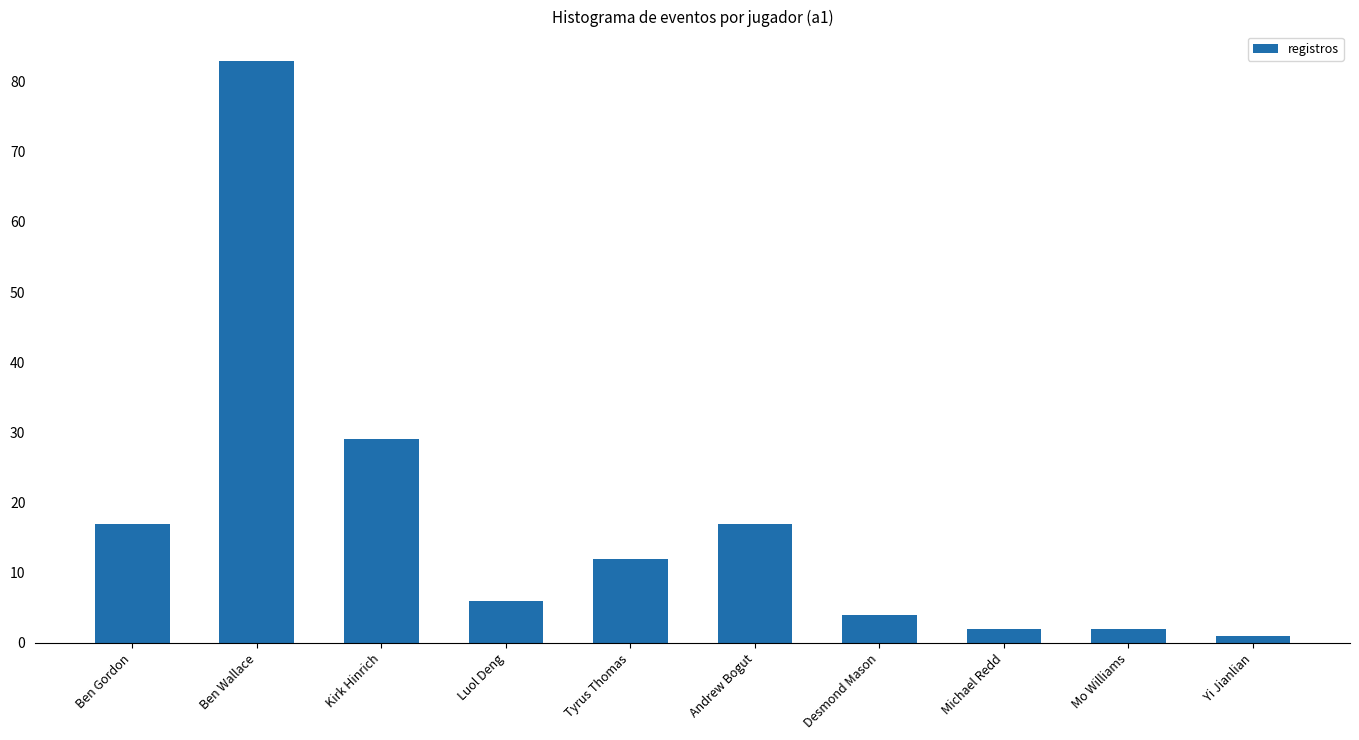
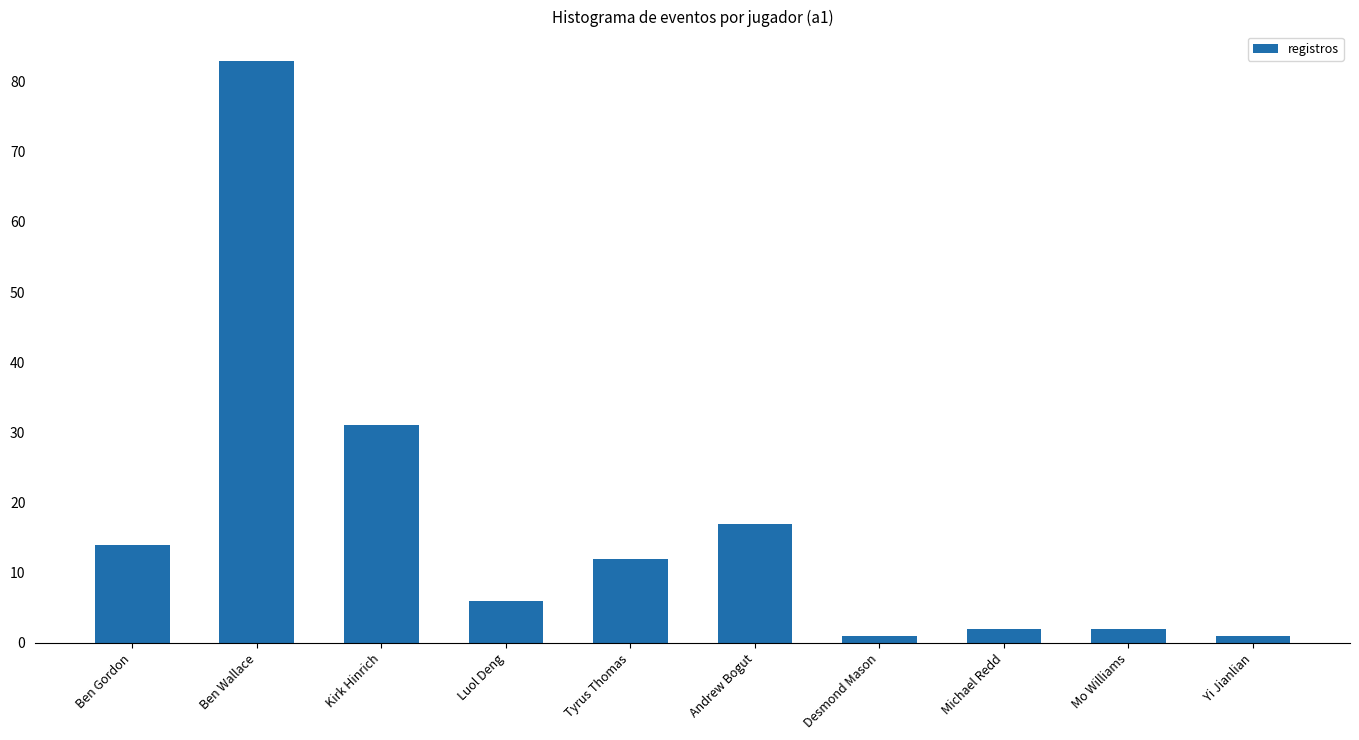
Ben Gordon: 17 -> 14
Kirk Hinrich: 29 -> 31
Desmond Mason: 4 -> 1
